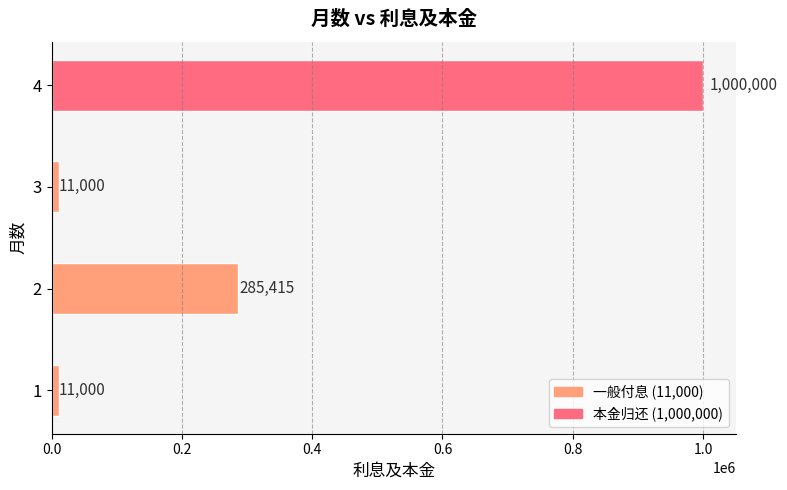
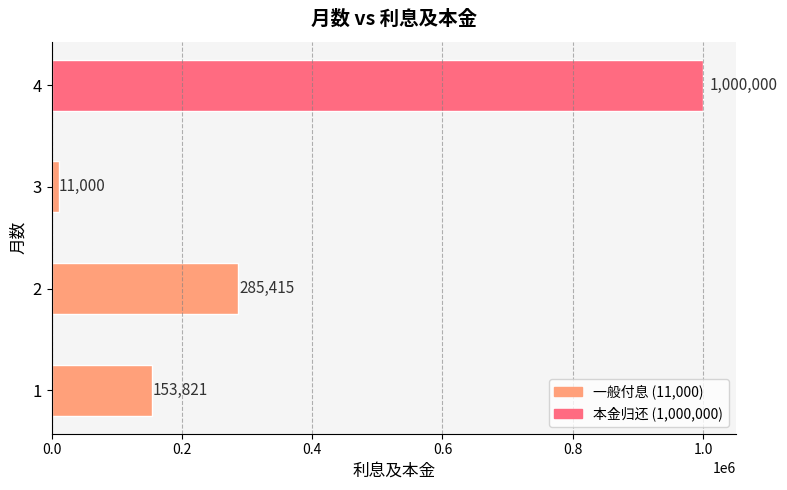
1: 11,000 -> 153,821
